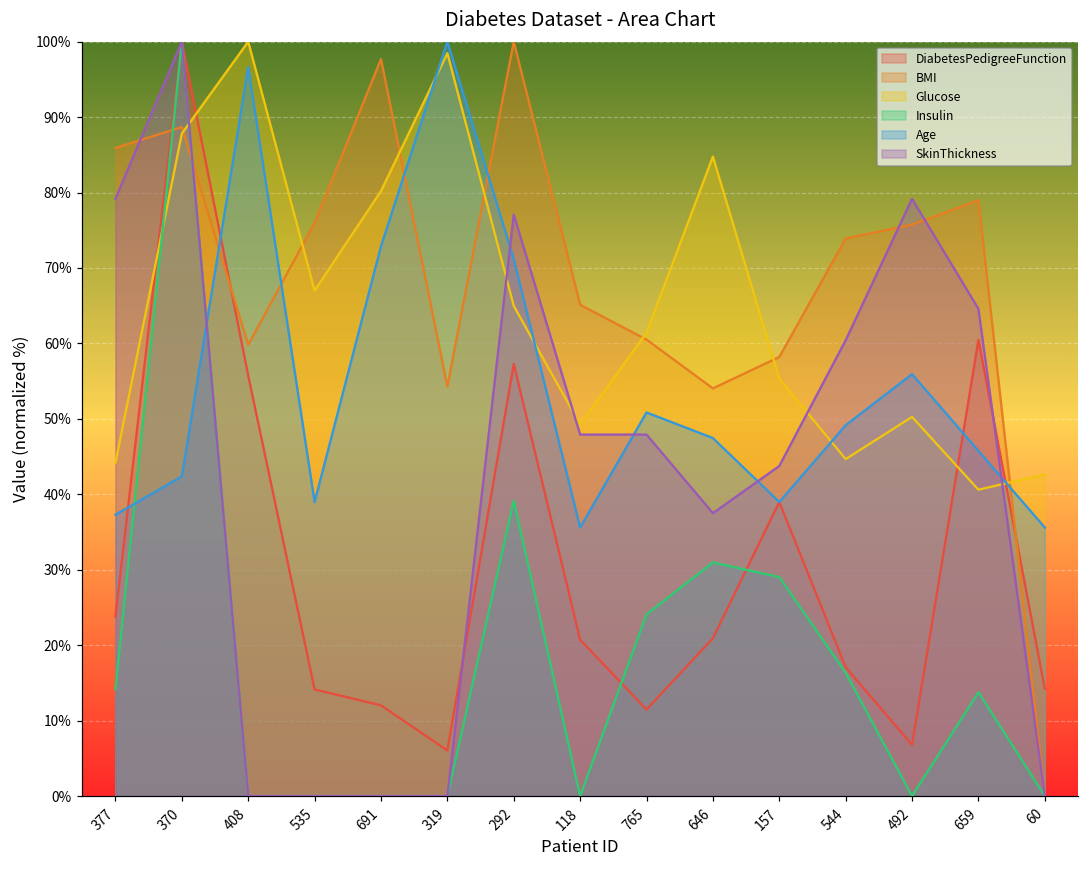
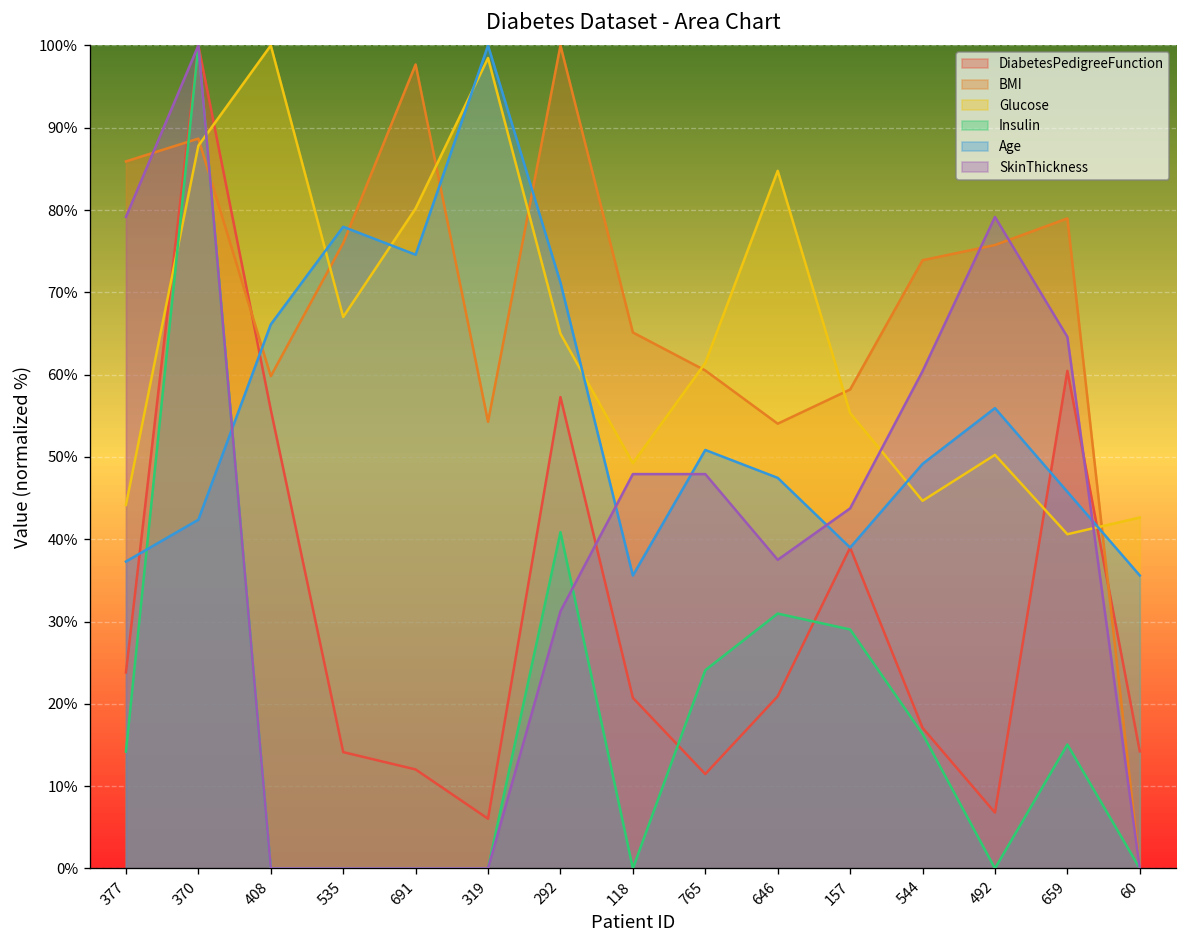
Age, 408: 97% -> 66%
Age, 535: 39% -> 78%
Age, 691: 73% -> 75%
Insulin, 292: 39% -> 41%
SkinThickness, 292: 77% -> 31%
Insulin, 659: 14% -> 15%
